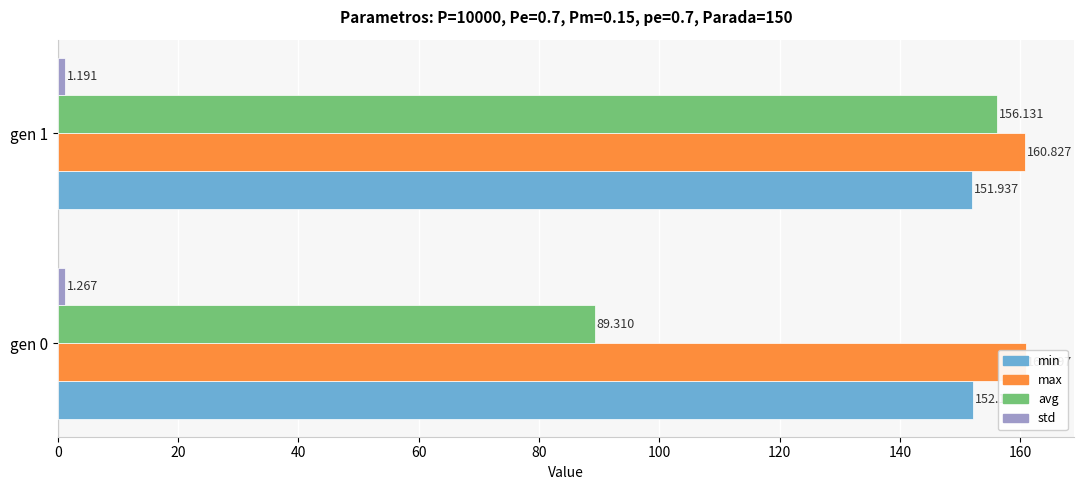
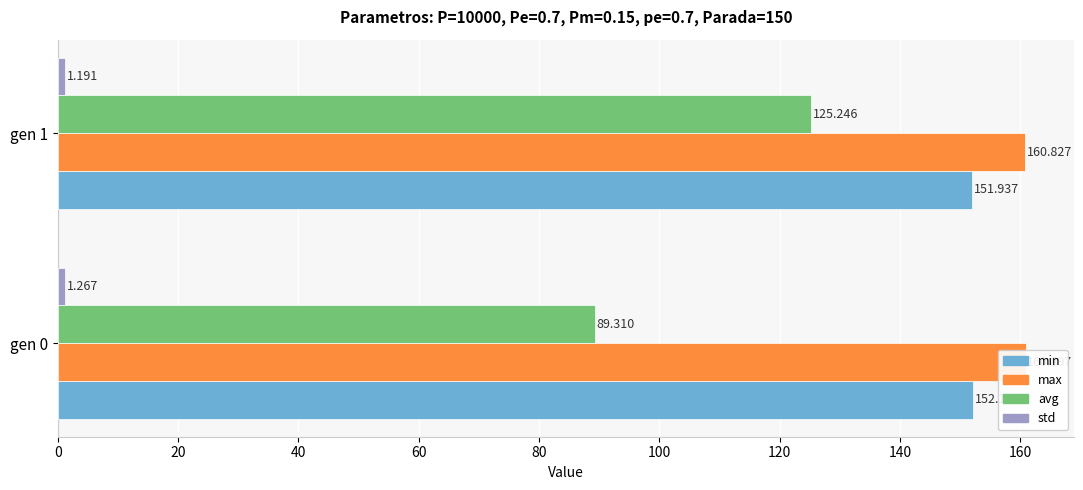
avg, gen 1: 156.131 -> 125.246
